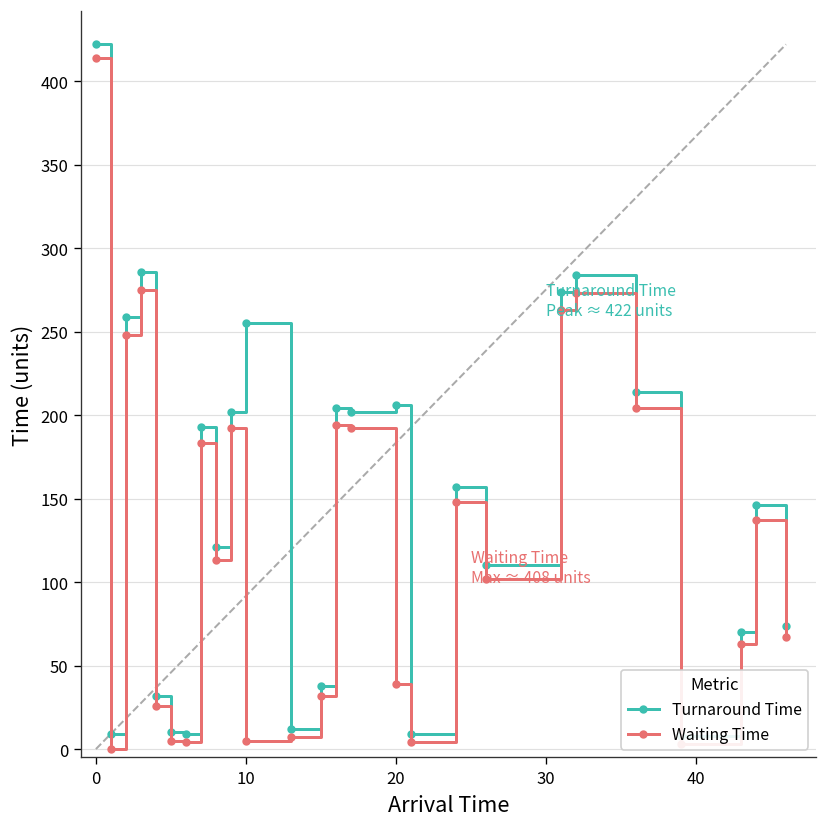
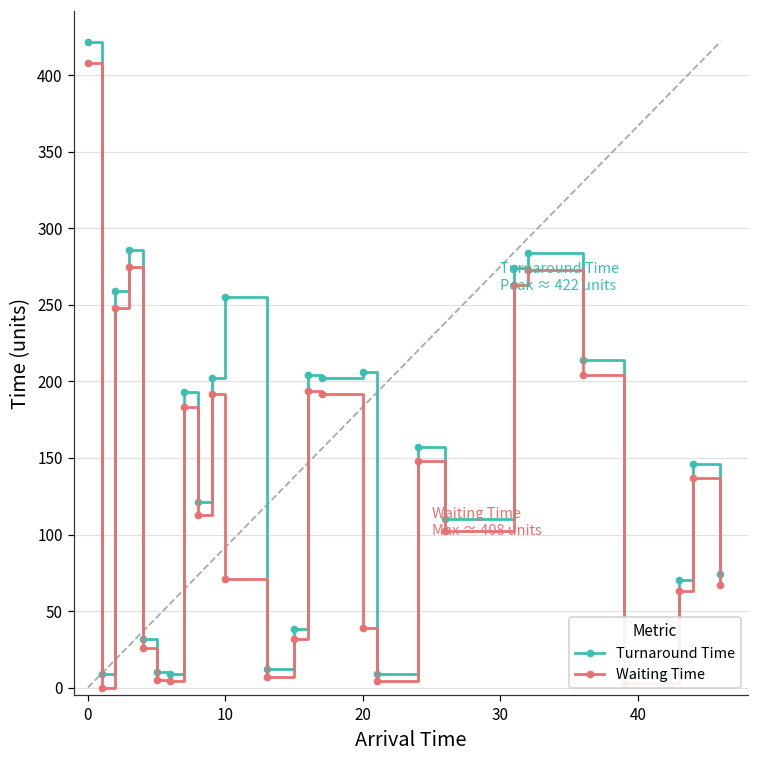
Waiting Time, 0: 414 -> 408
Waiting Time, 10: 5 -> 71
